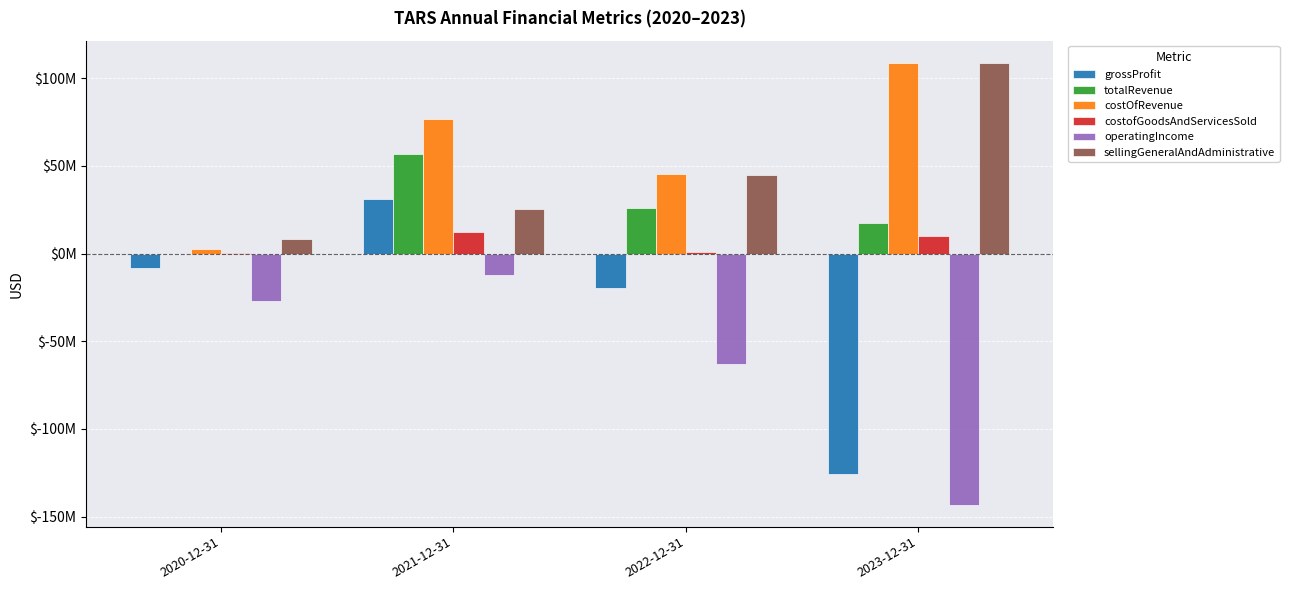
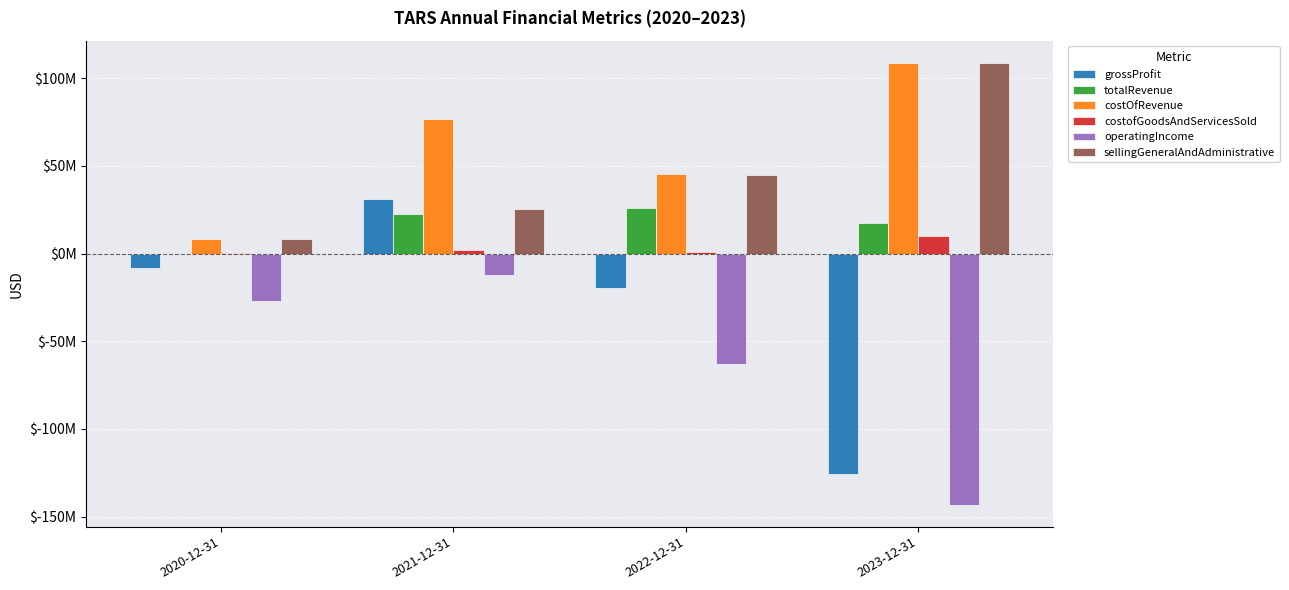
costOfRevenue, 2020-12-31: $3000000 -> $8000000
totalRevenue, 2021-12-31: $57000000 -> $22000000
costofGoodsAndServicesSold, 2021-12-31: $12000000 -> $2000000
